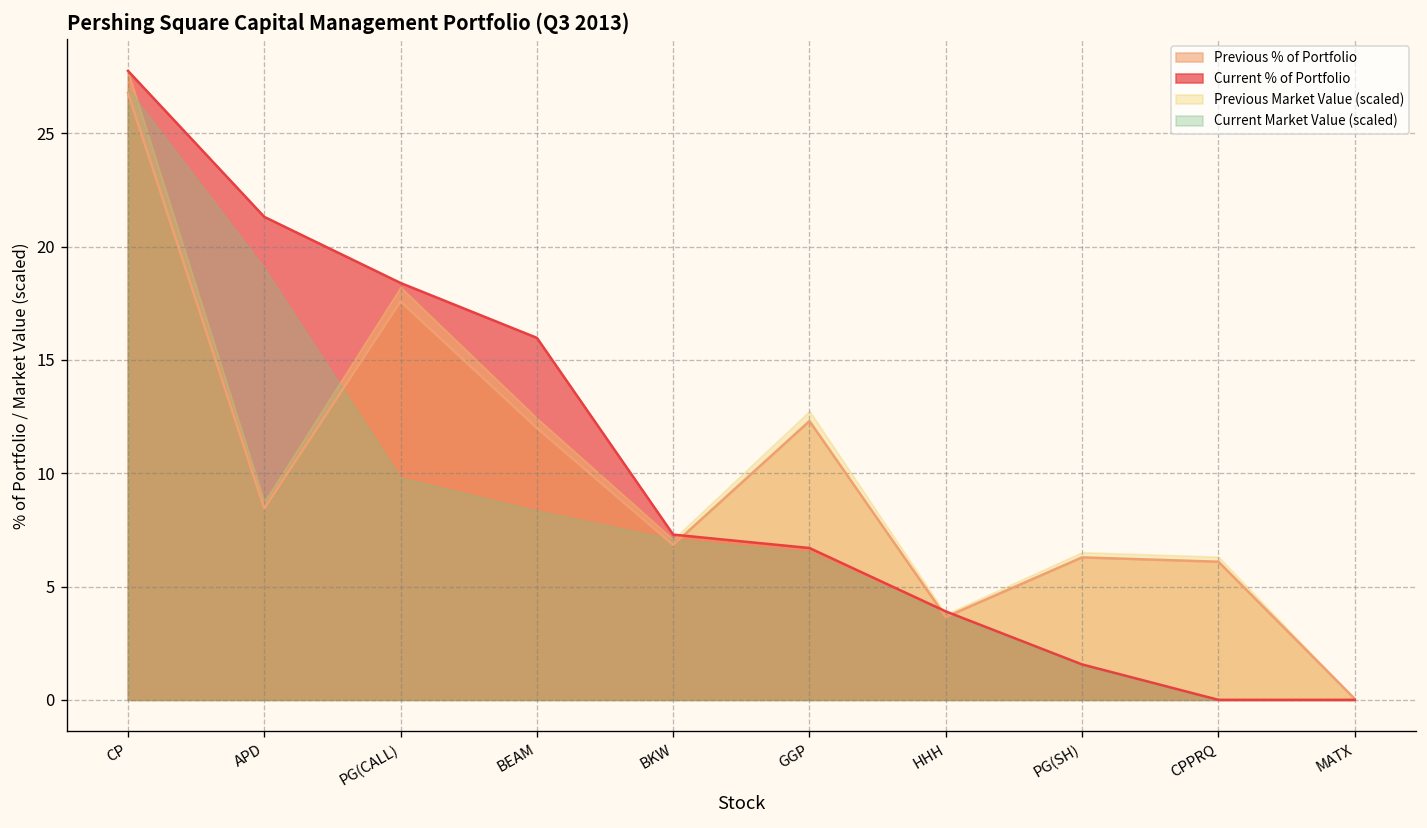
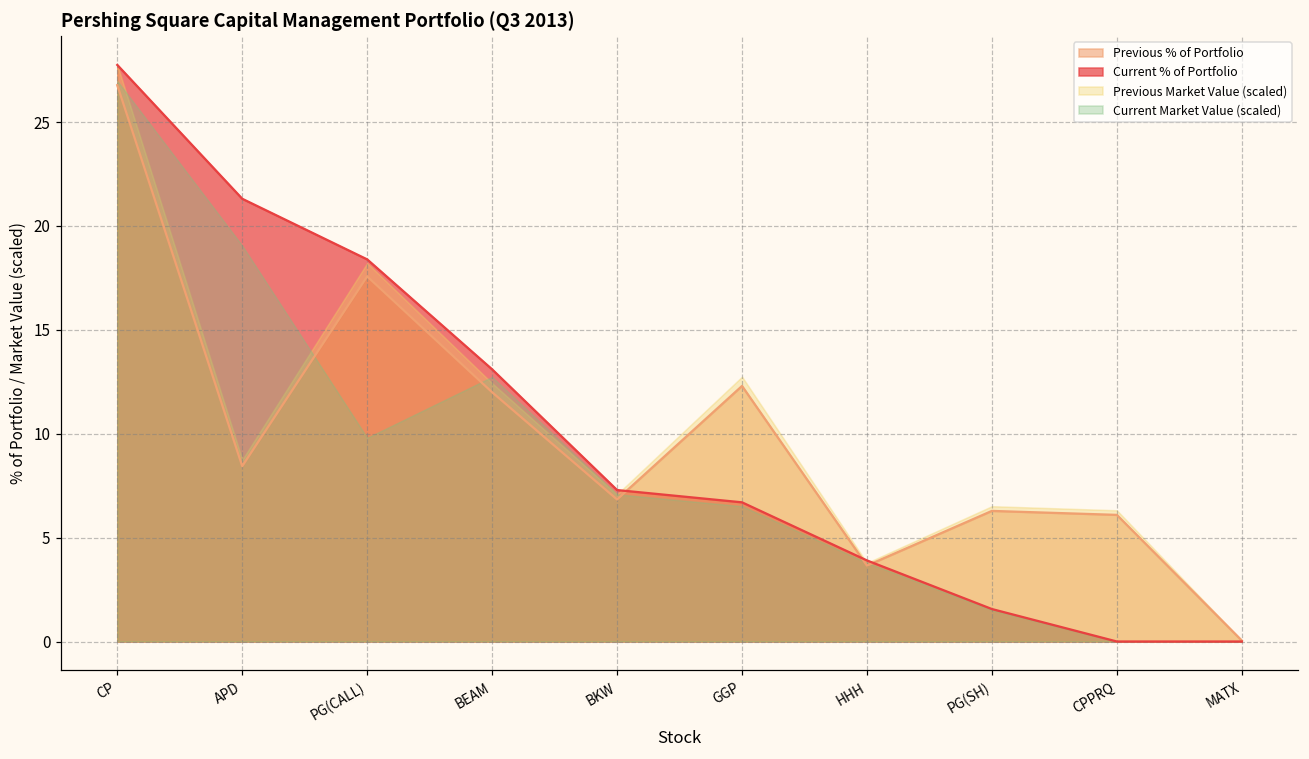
Current % of Portfolio, BEAM: 16.0 -> 13.1
Current Market Value (scaled), BEAM: 8.3 -> 12.7
